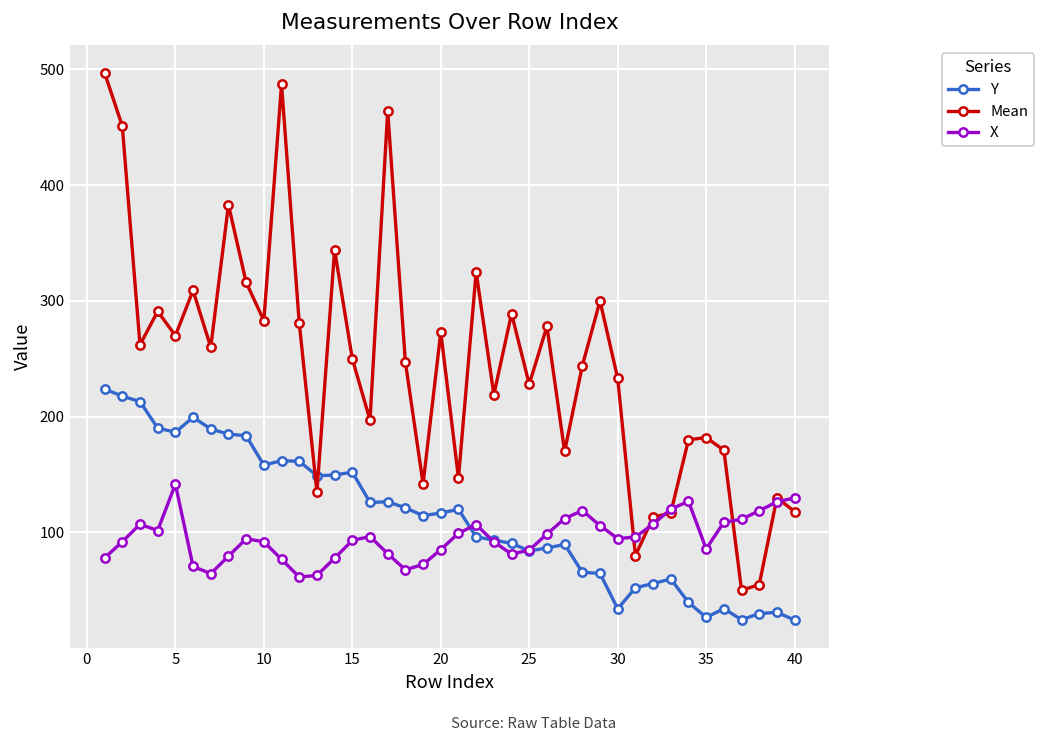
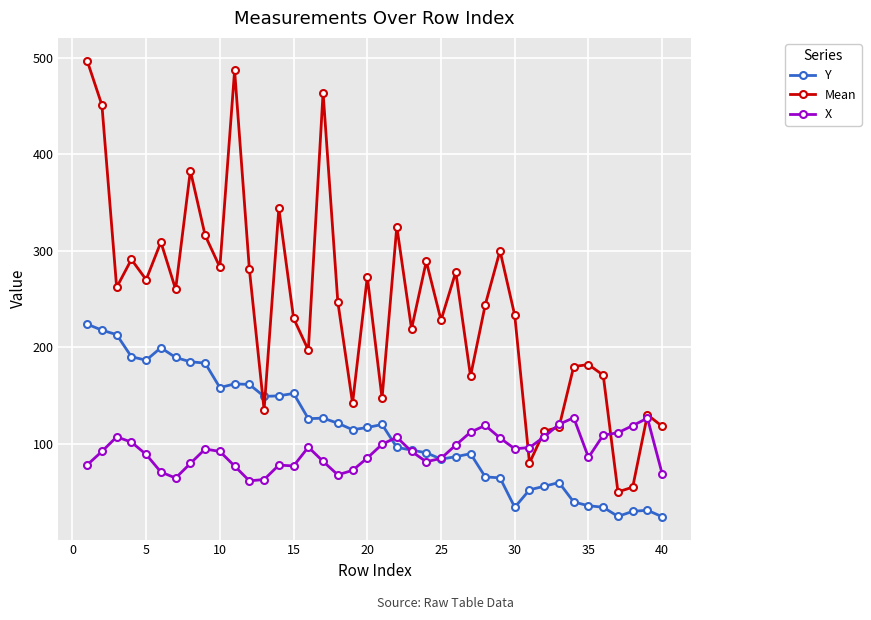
X, 5: 140 -> 90
Mean, 15: 250 -> 230
X, 15: 90 -> 80
Y, 35: 30 -> 40
X, 40: 130 -> 70
